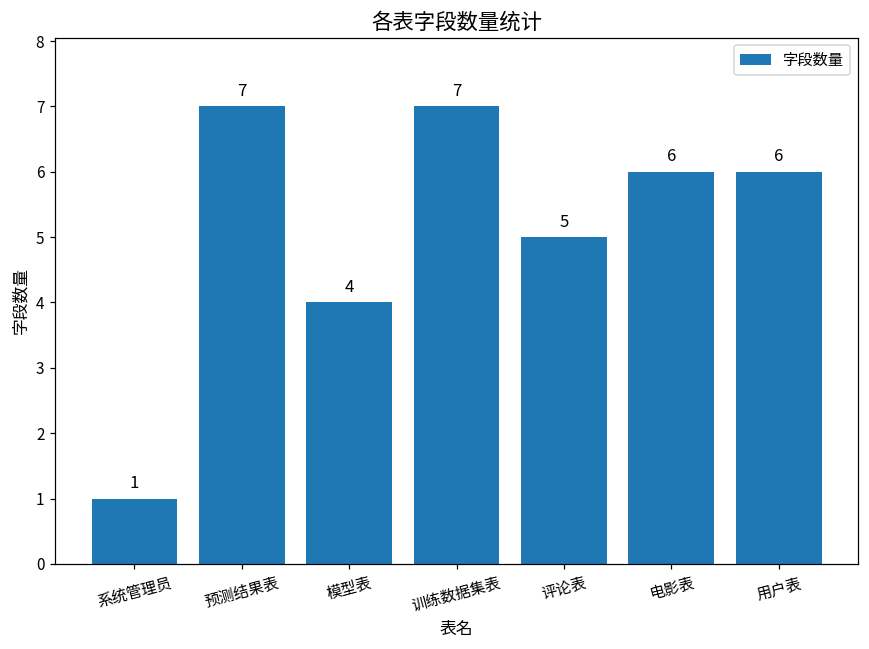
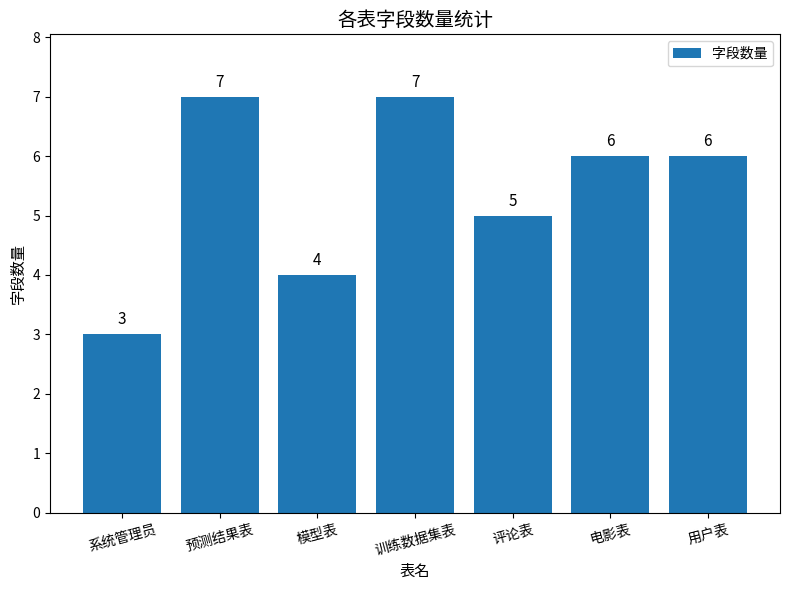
系统管理员: 1 -> 3
